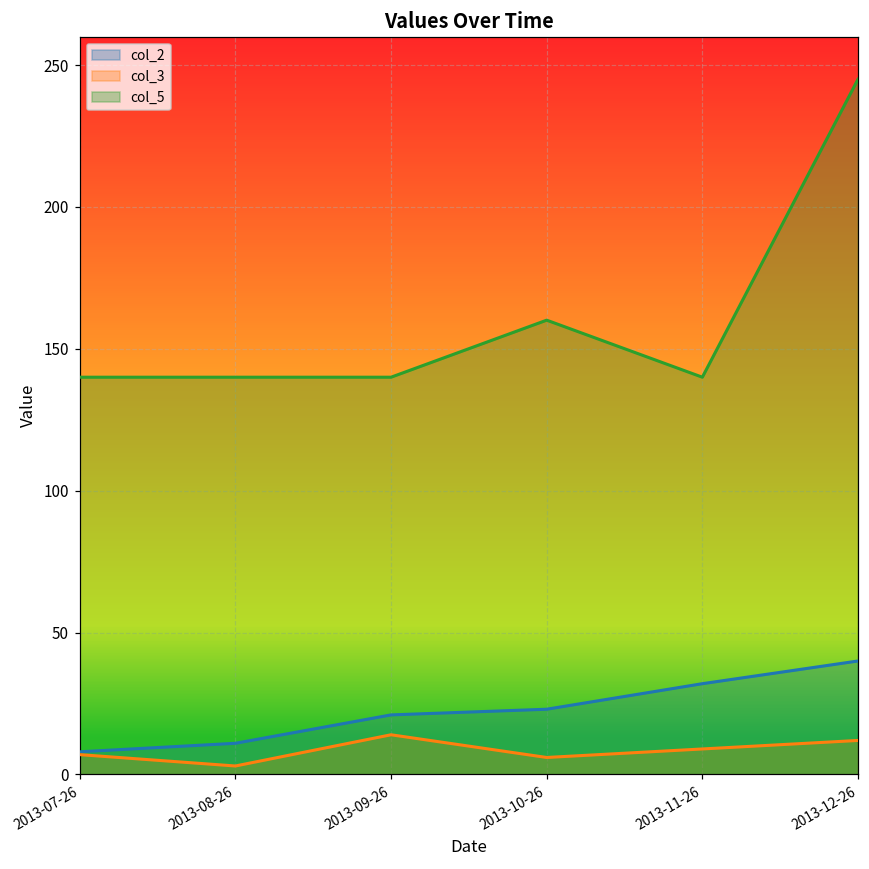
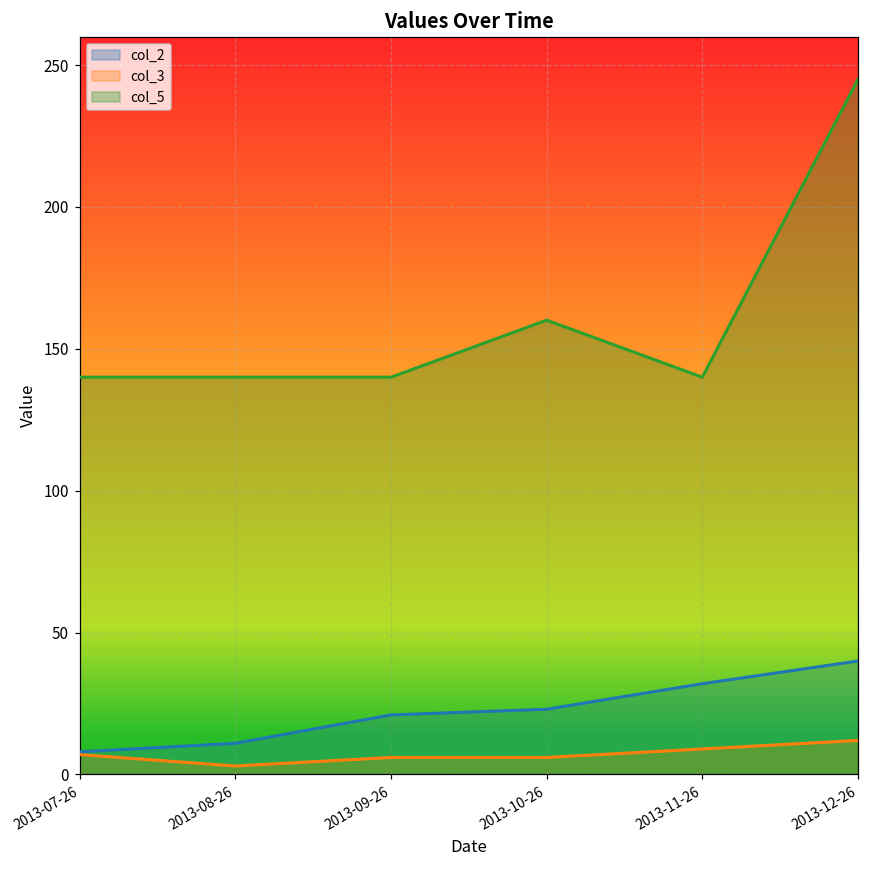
col_3, 2013-09-26: 14 -> 6
